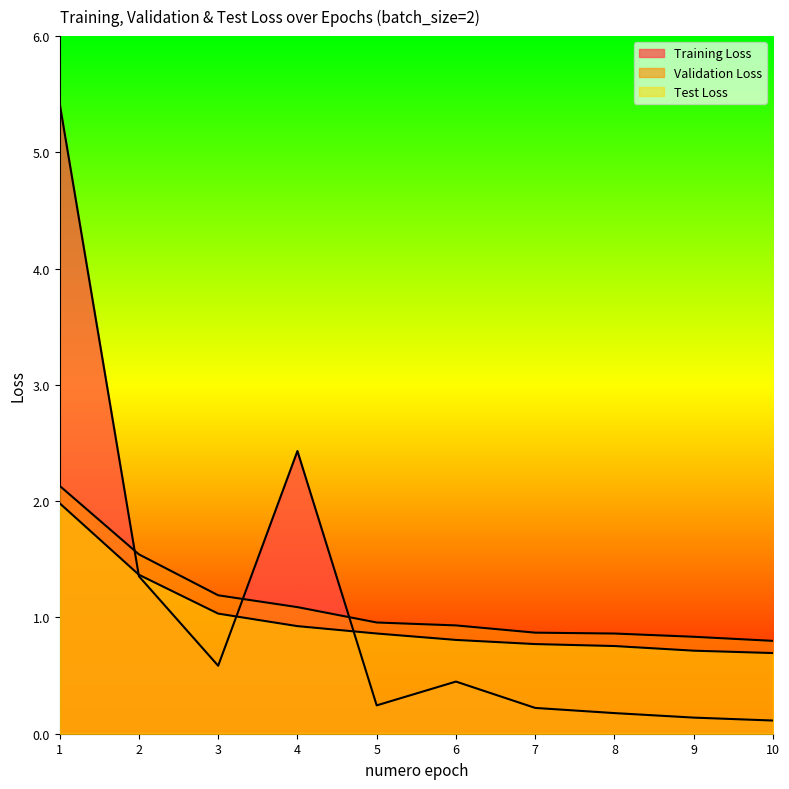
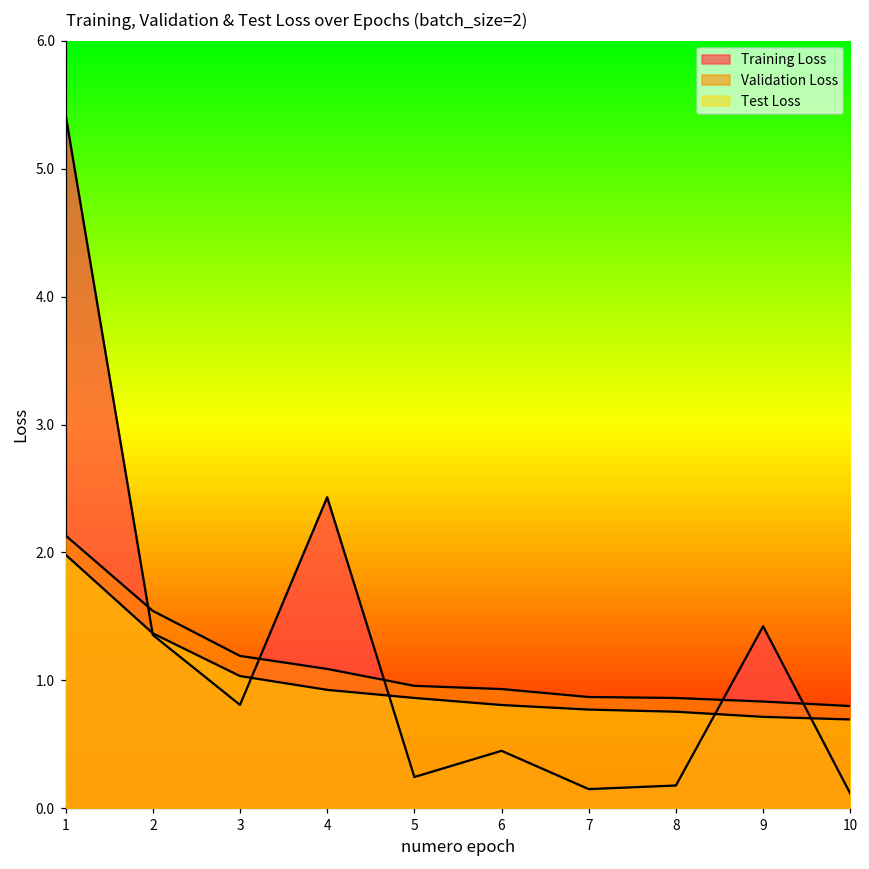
Training Loss, 3: 0.58 -> 0.81
Training Loss, 7: 0.22 -> 0.15
Training Loss, 9: 0.14 -> 1.42
